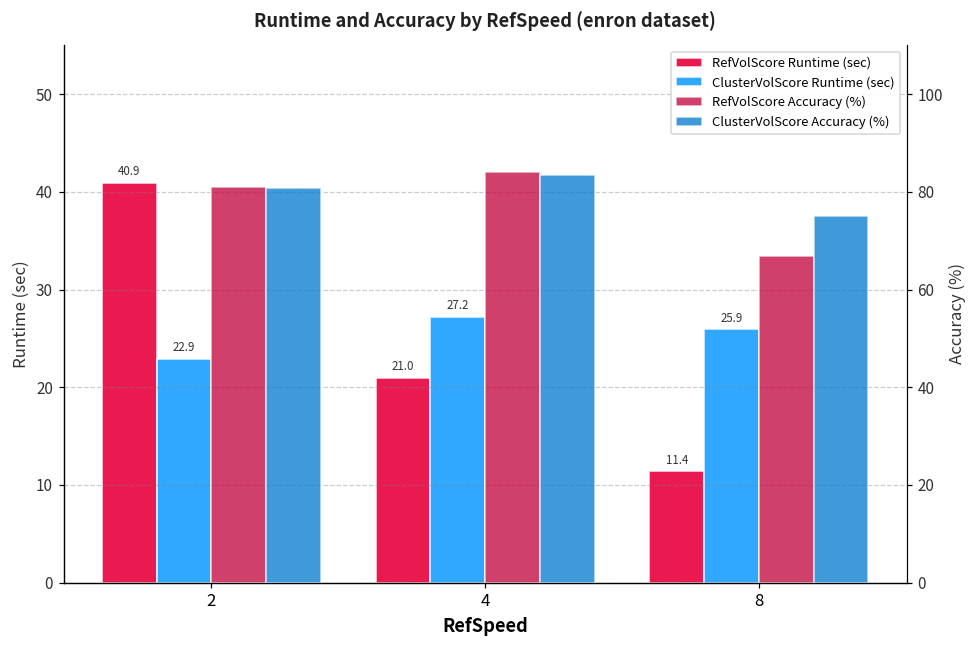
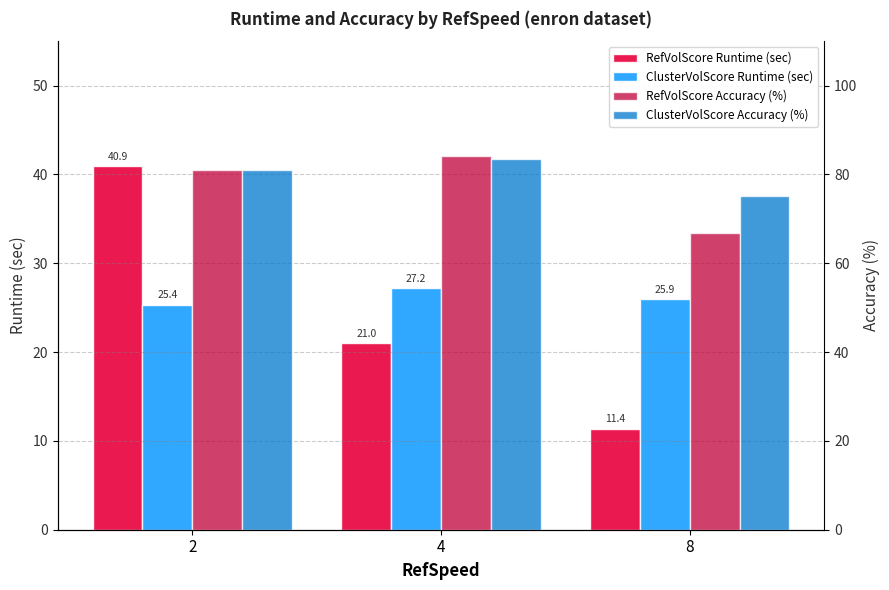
ClusterVolScore Runtime (sec), 2: 22.9 -> 25.4
